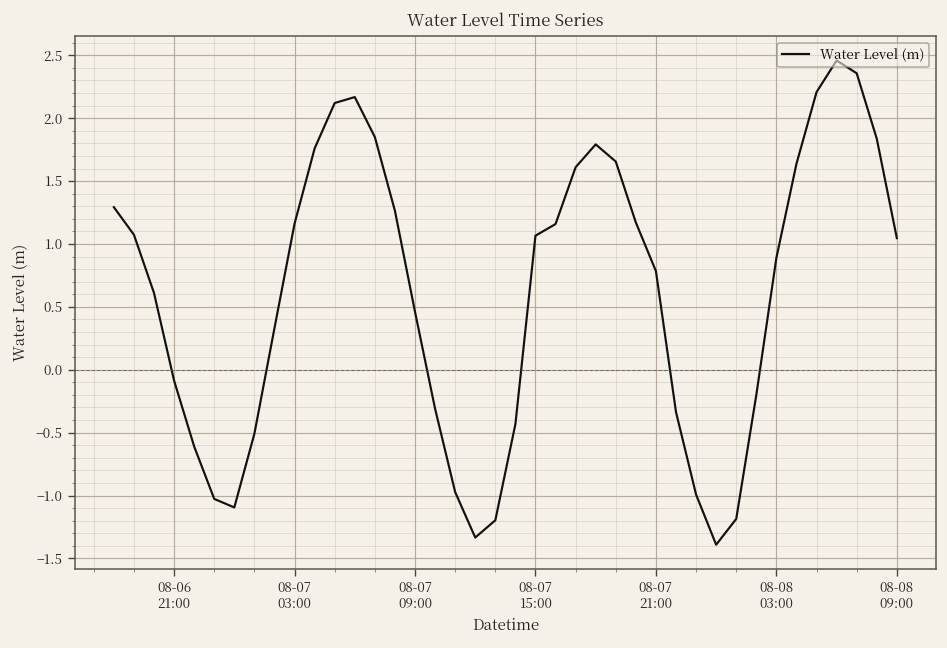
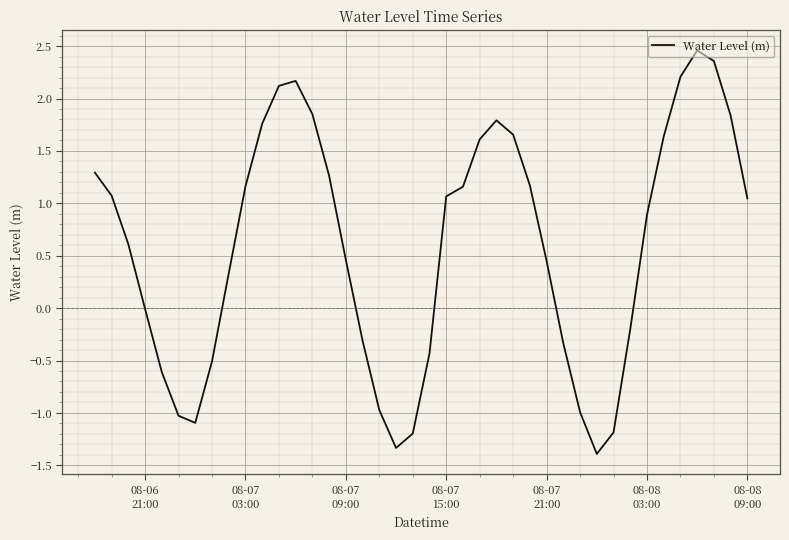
08-06 21:00: -0.09 -> -0.01
08-07 21:00: 0.78 -> 0.45
